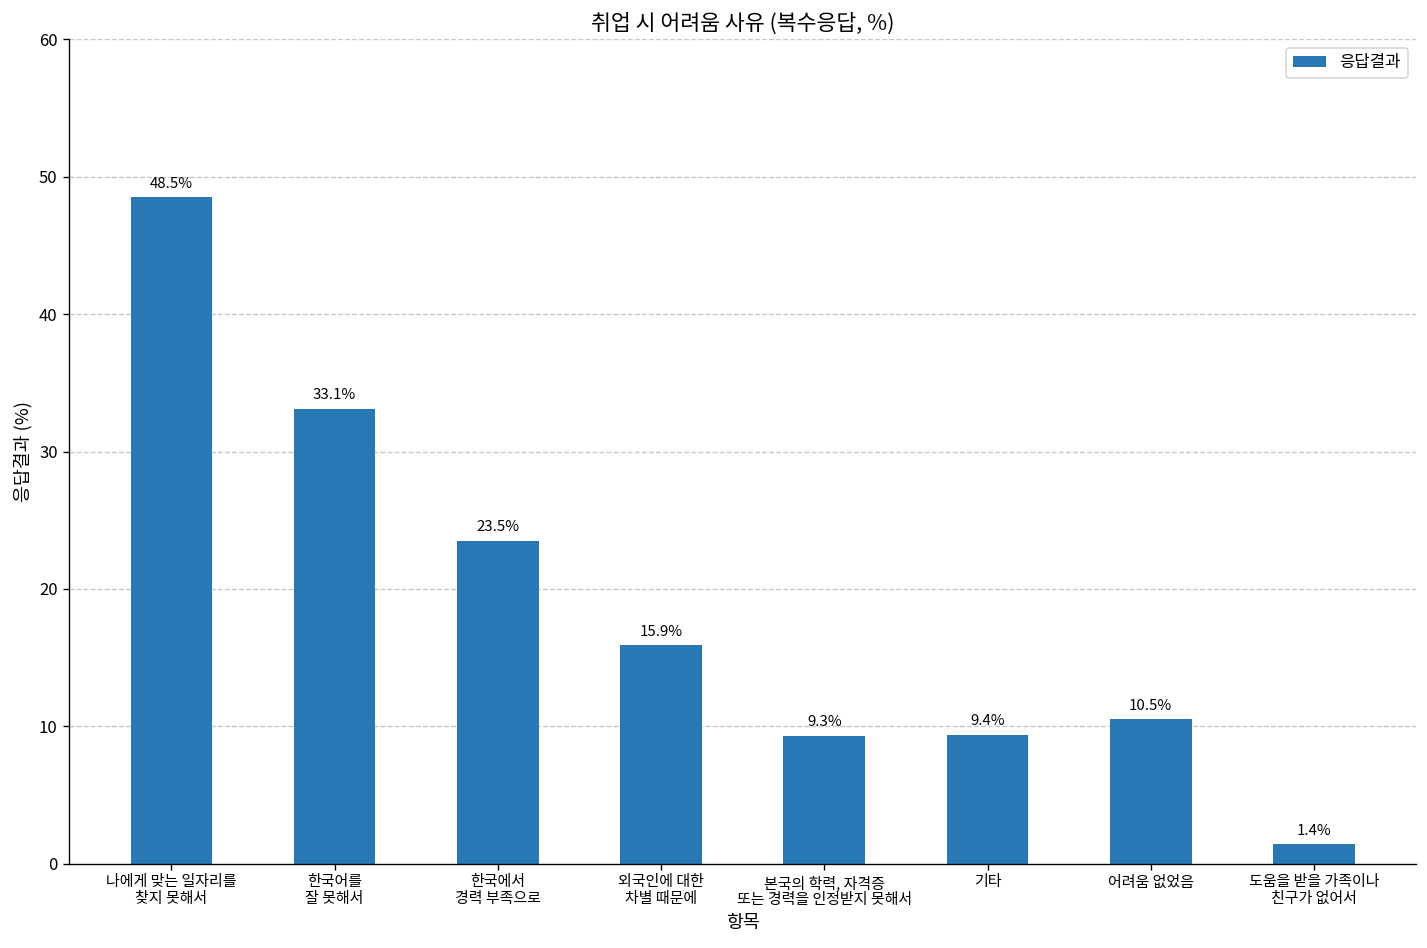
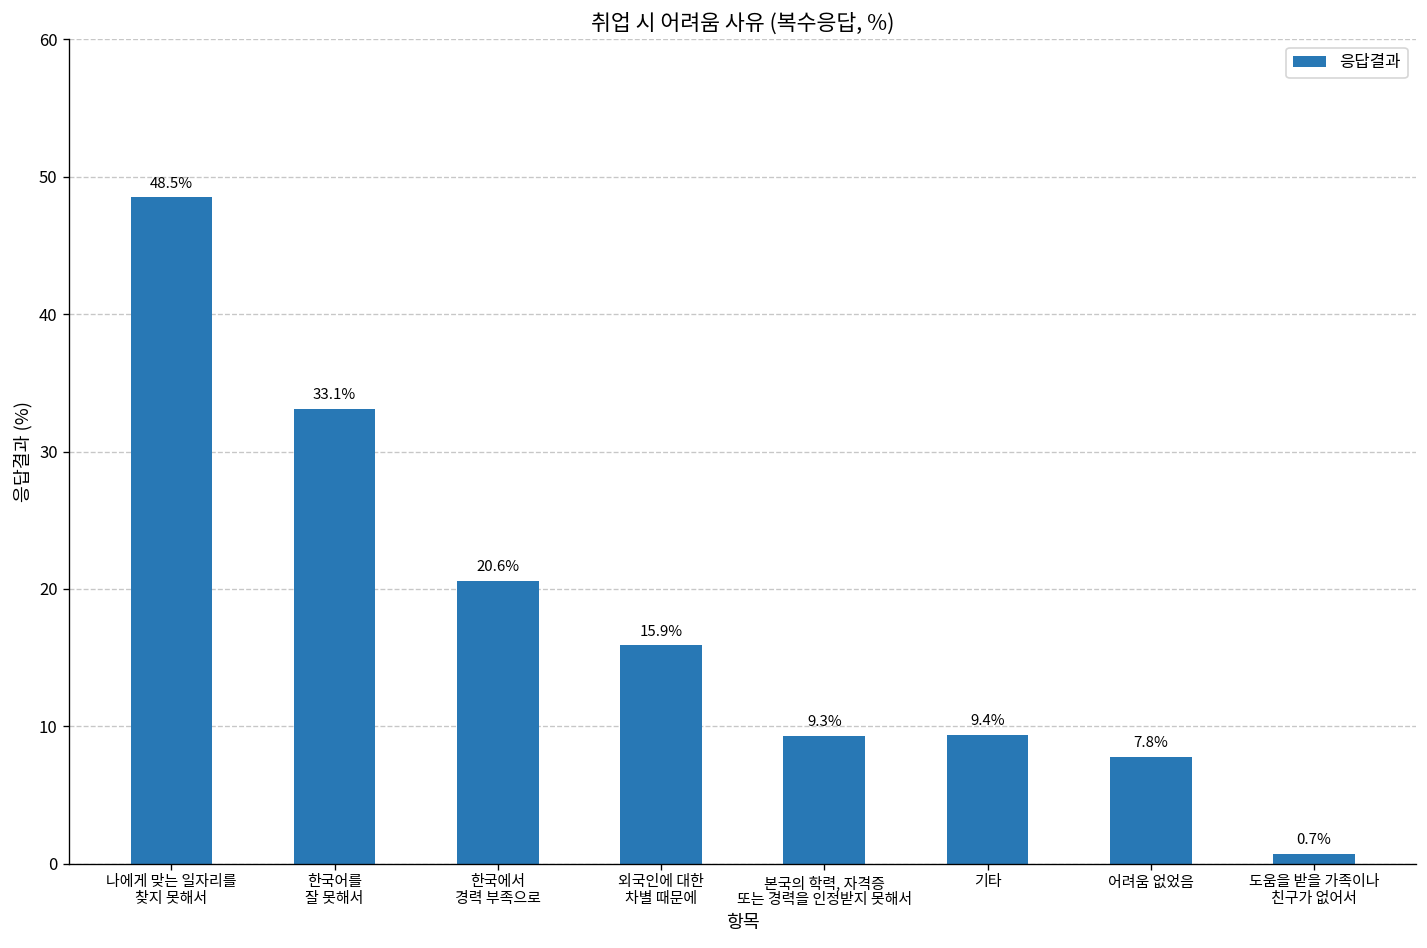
한국에서 경력 부족으로: 23.5% -> 20.6%
어려움 없었음: 10.5% -> 7.8%
도움을 받을 가족이나 친구가 없어서: 1.4% -> 0.7%
